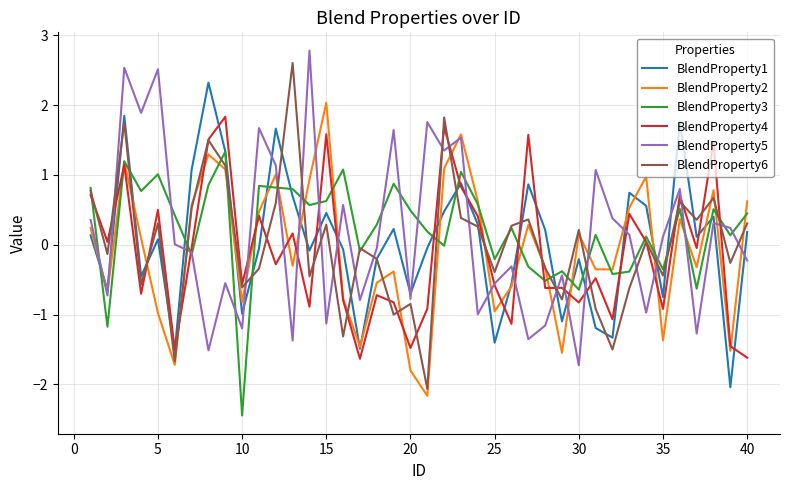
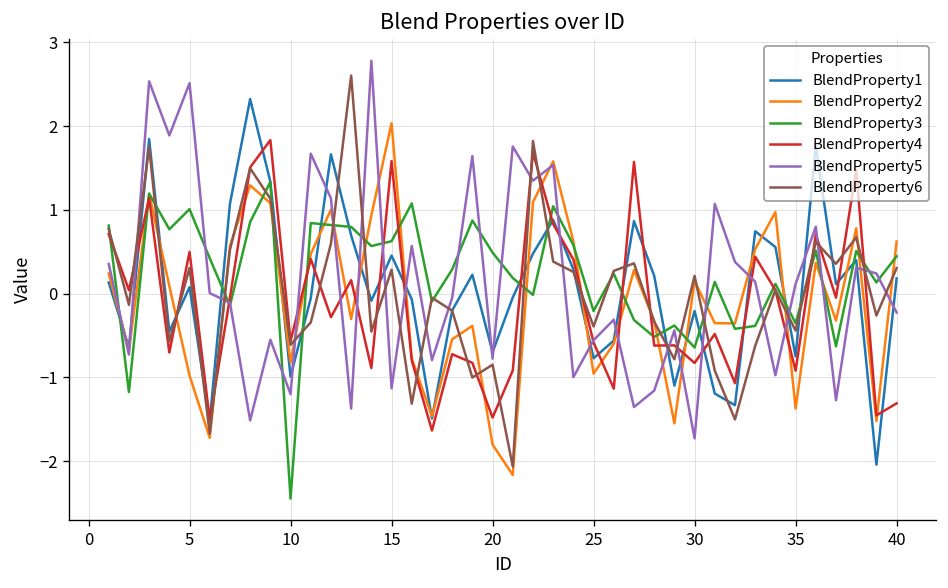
BlendProperty1, 25: -1.4 -> -0.8
BlendProperty4, 40: -1.6 -> -1.3
